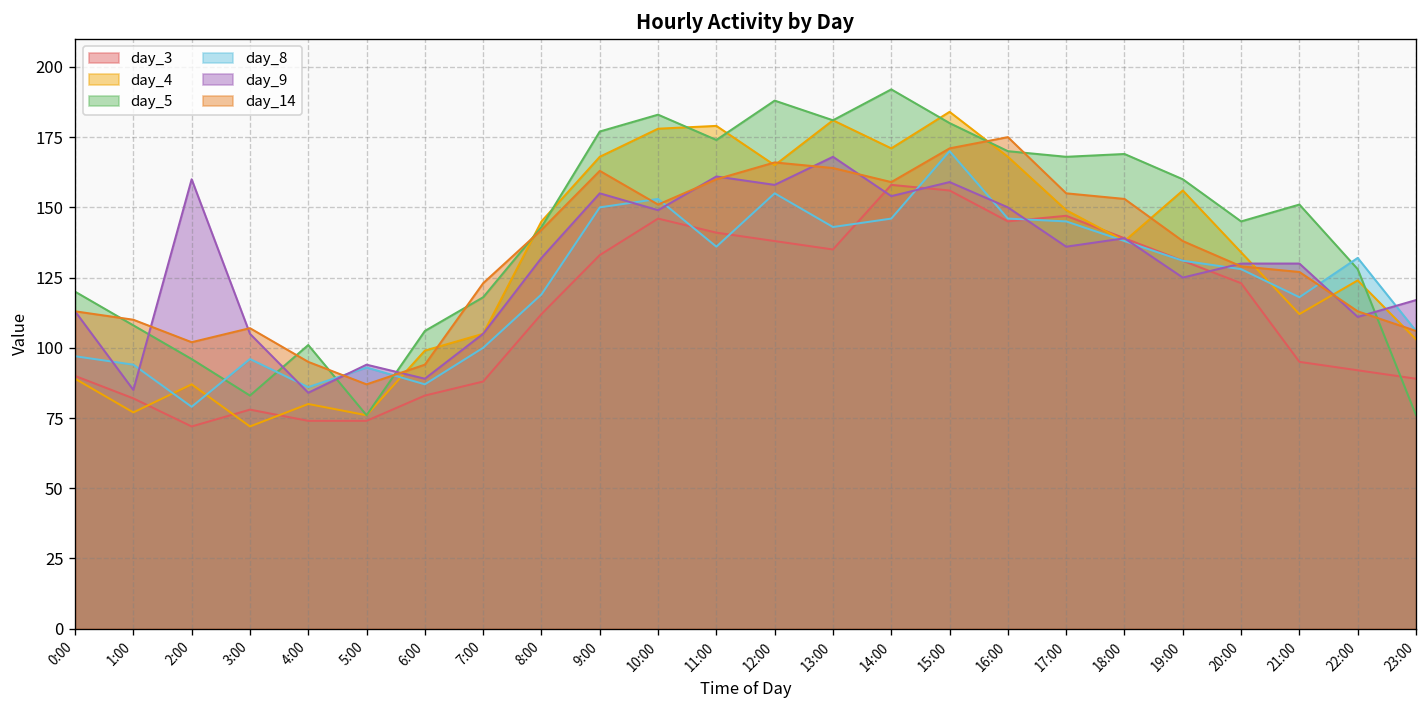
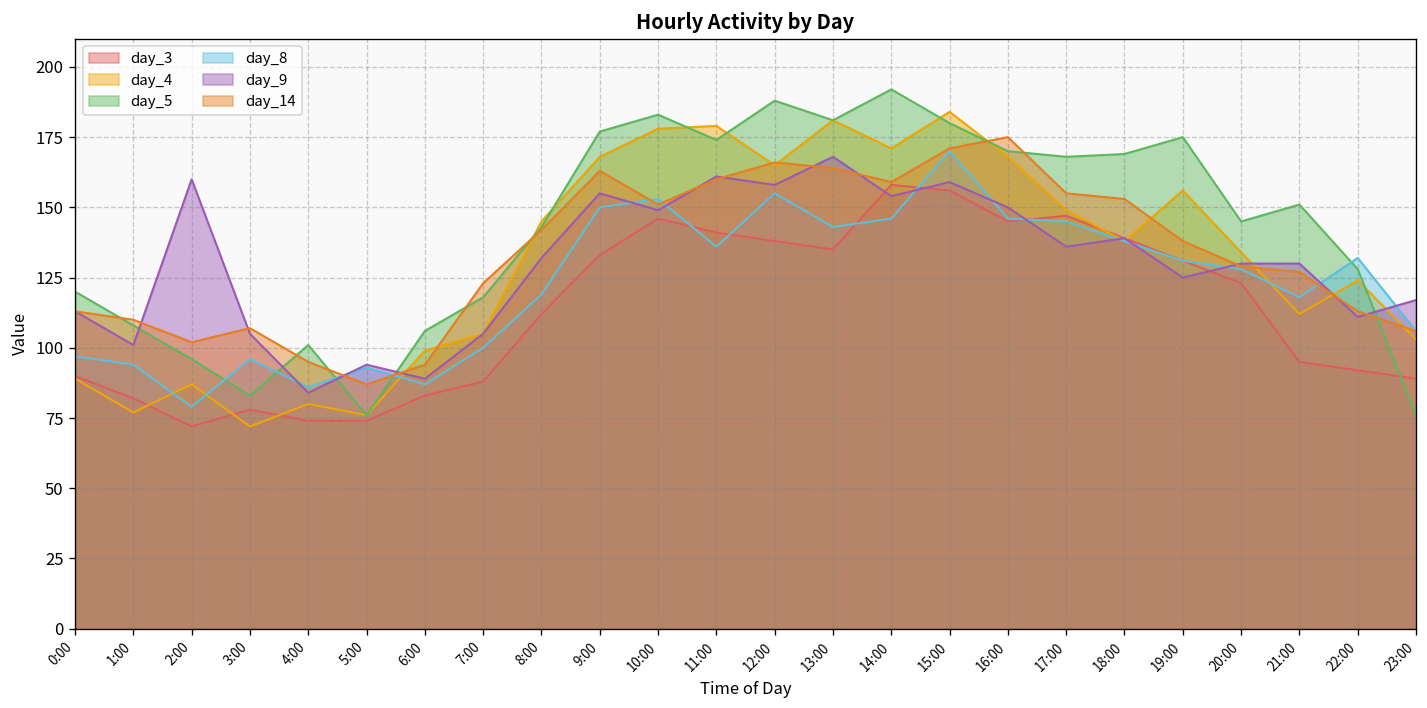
day_9, 1:00: 85 -> 101
day_5, 19:00: 160 -> 175
